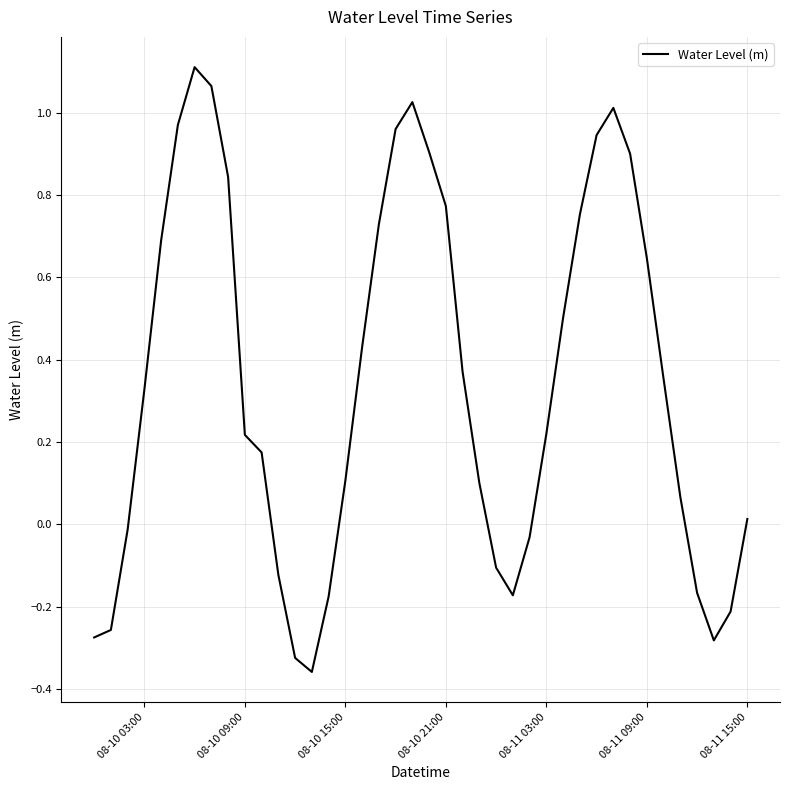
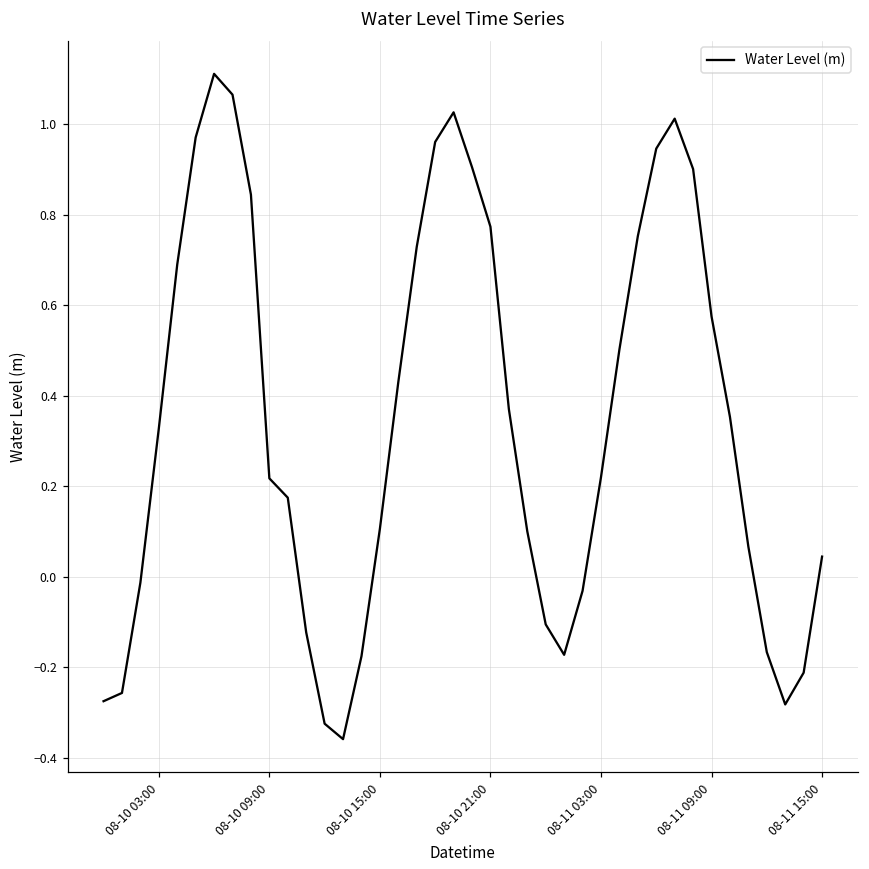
08-11 09:00: 0.65 -> 0.58
08-11 15:00: 0.01 -> 0.04
